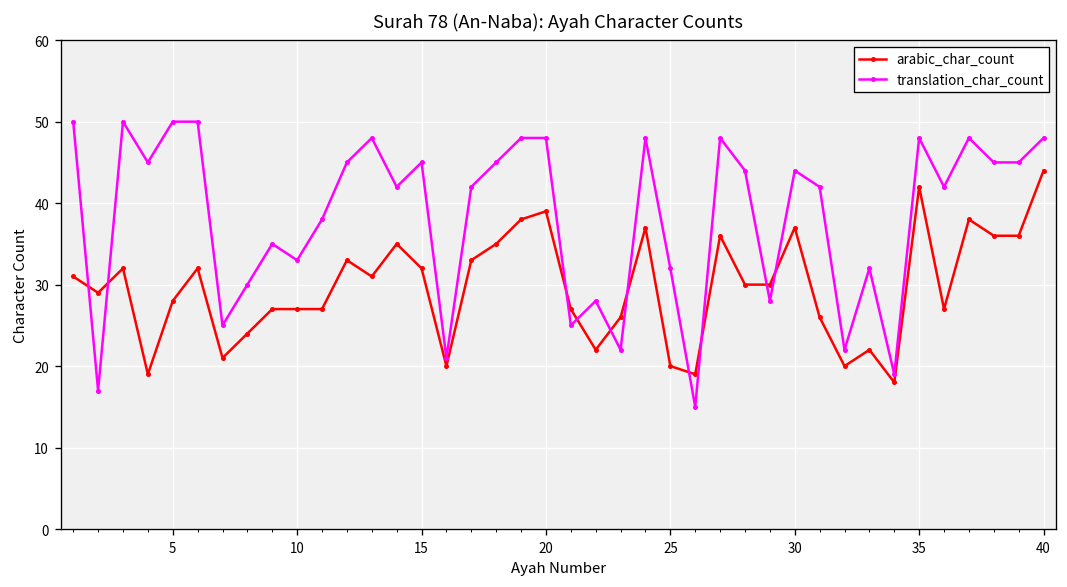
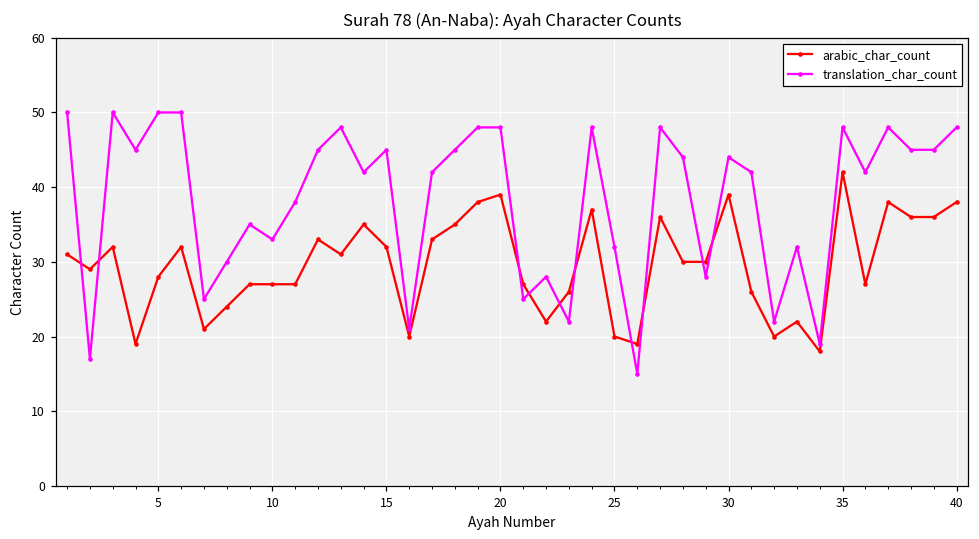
arabic_char_count, 30: 37 -> 39
arabic_char_count, 40: 44 -> 38
